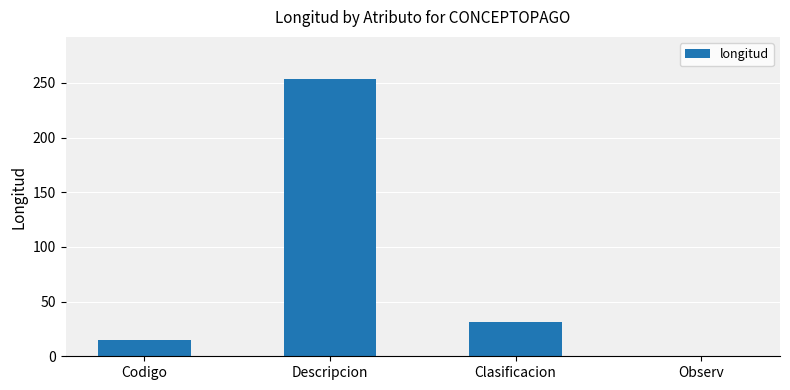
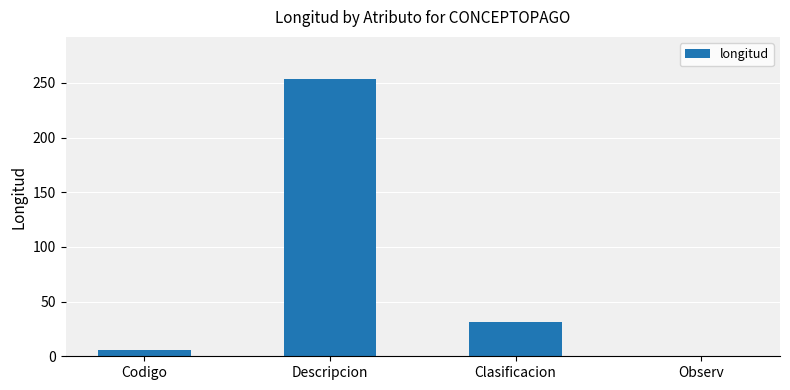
Codigo: 15 -> 6
